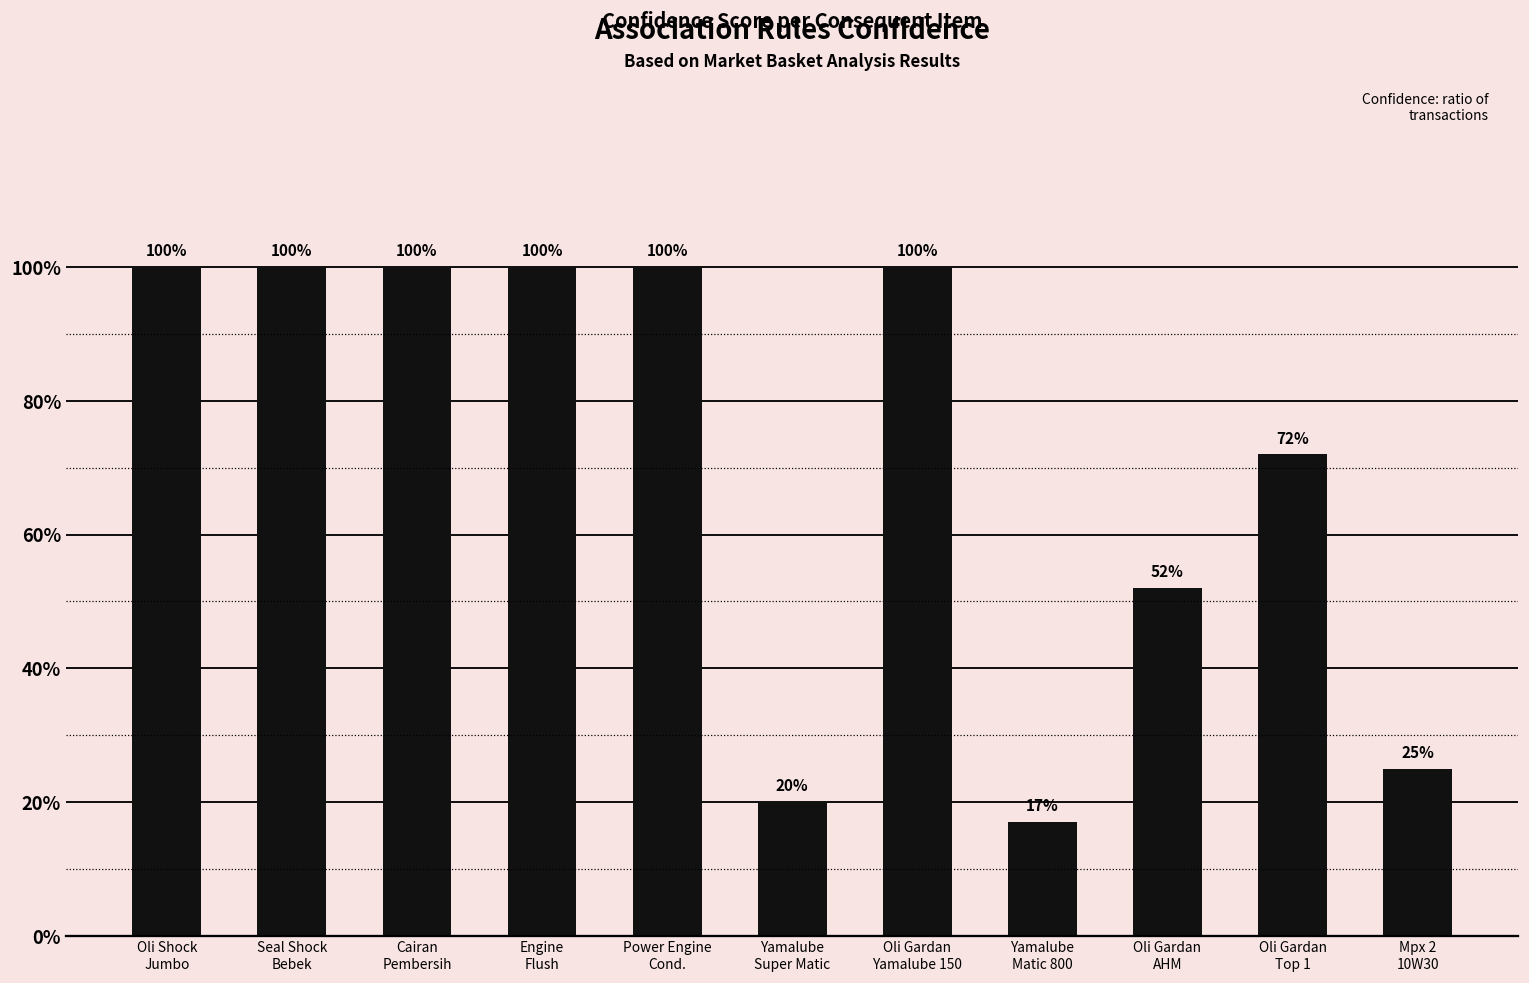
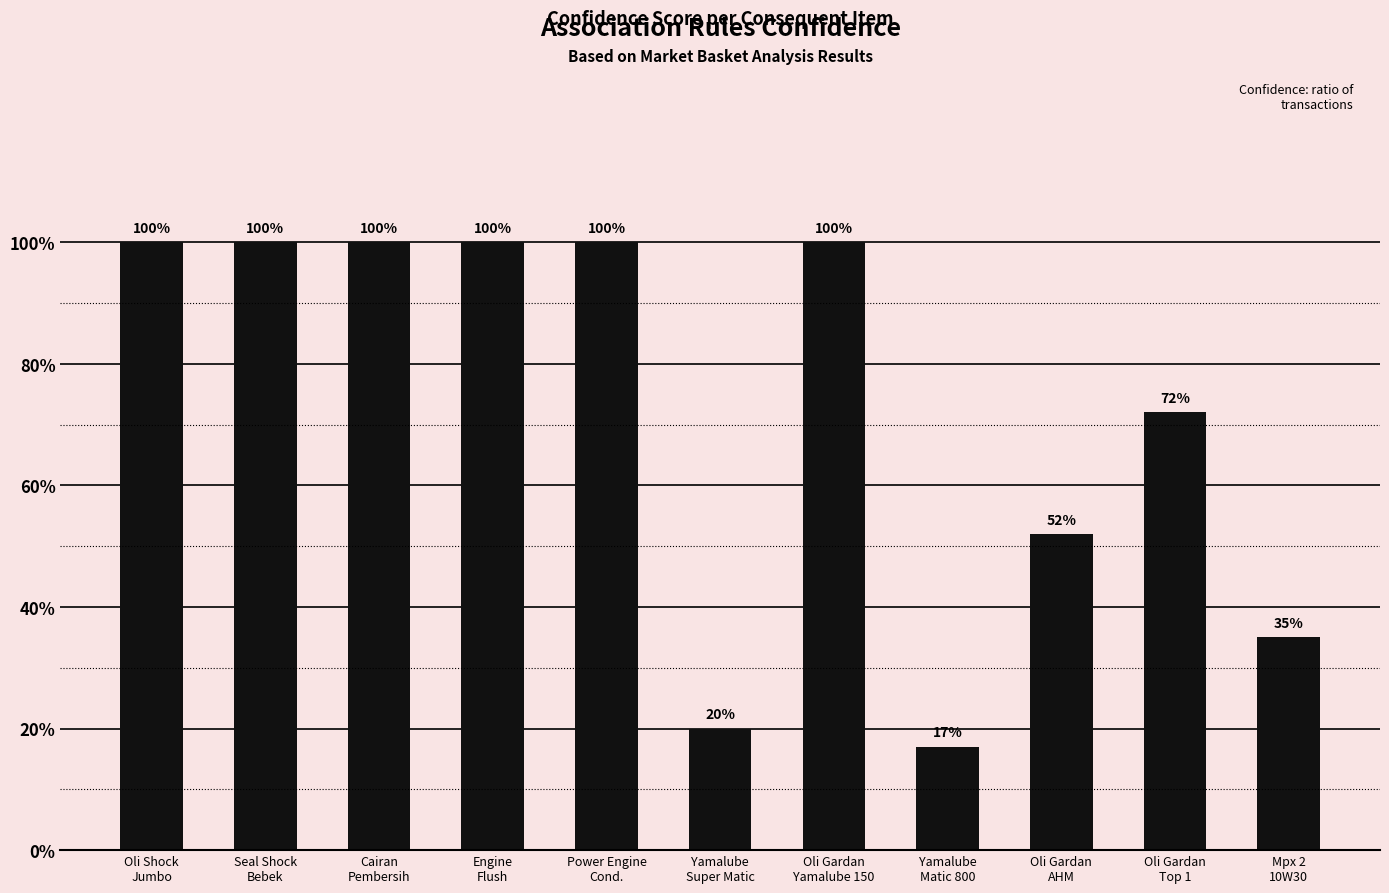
Mpx 2 10W30: 25% -> 35%
